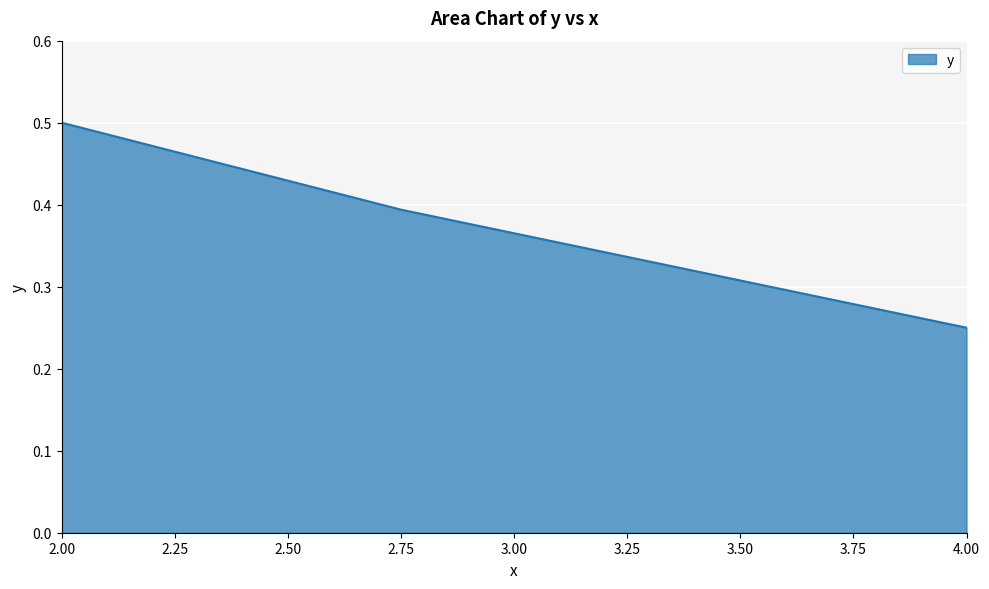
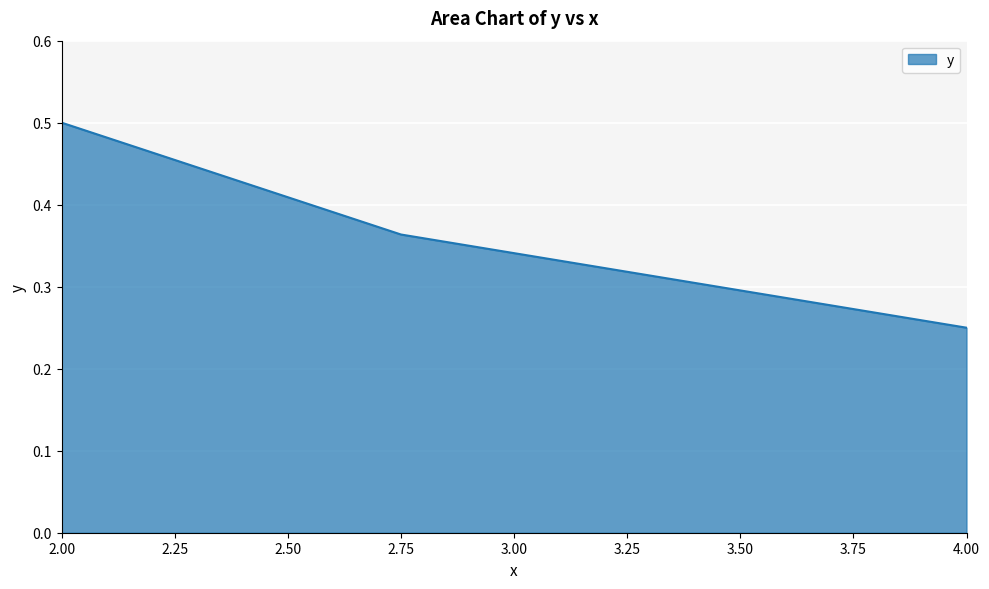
2.75: 0.39 -> 0.36
